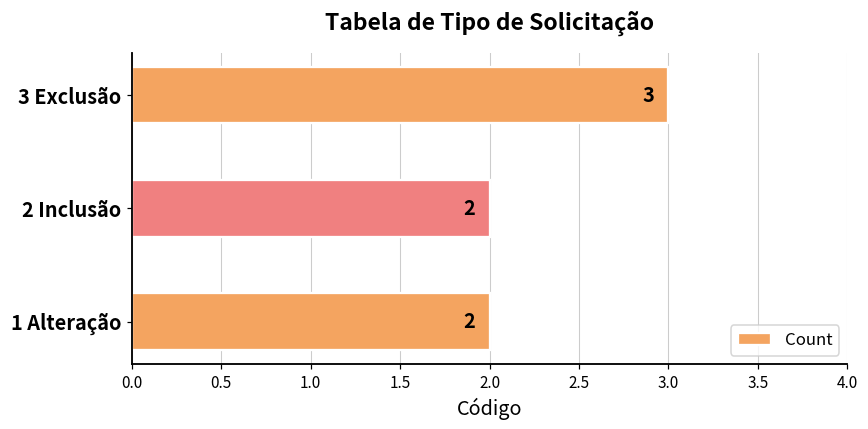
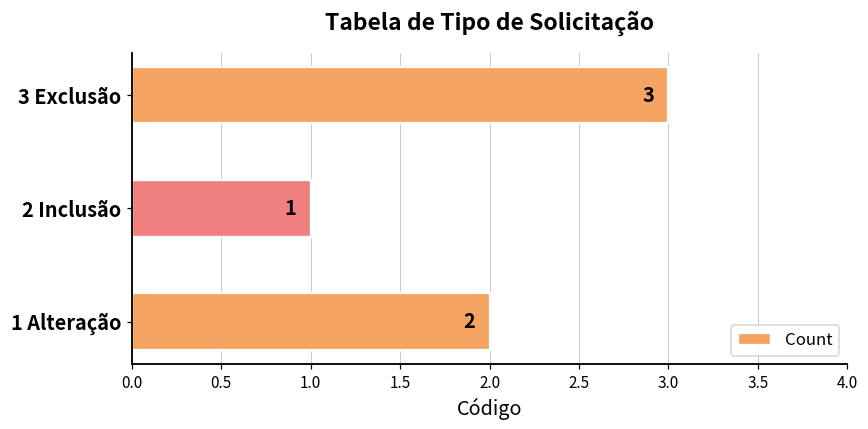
2 Inclusão: 2 -> 1
